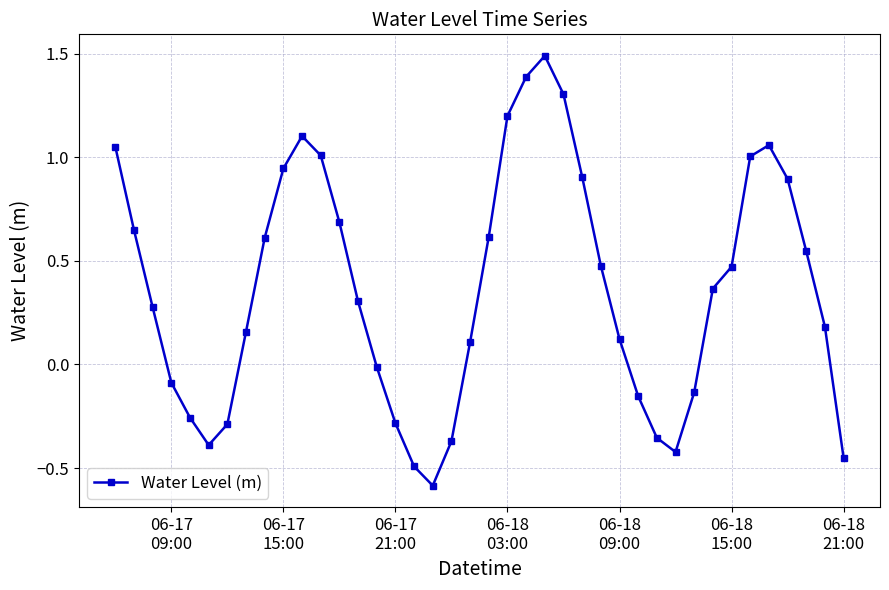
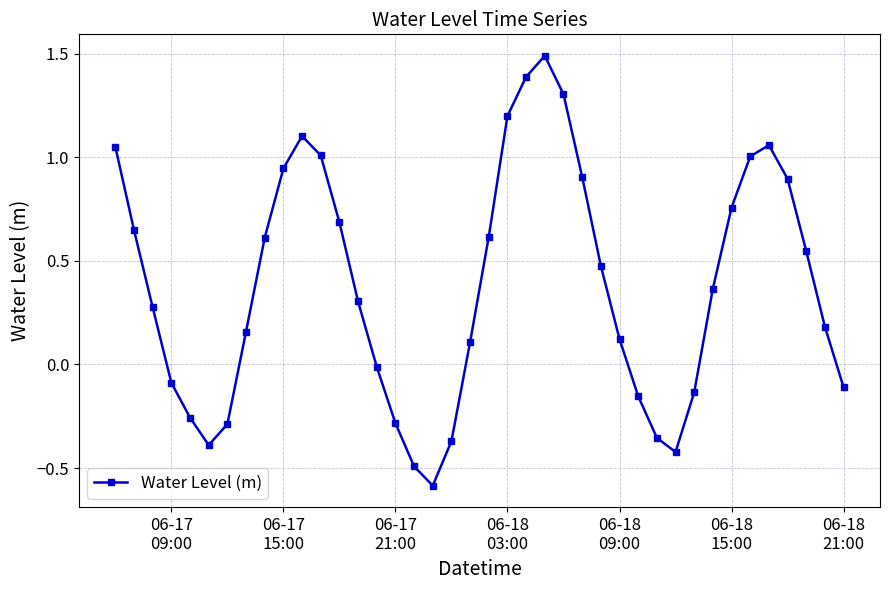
06-18 15:00: 0.47 -> 0.76
06-18 21:00: -0.45 -> -0.11
